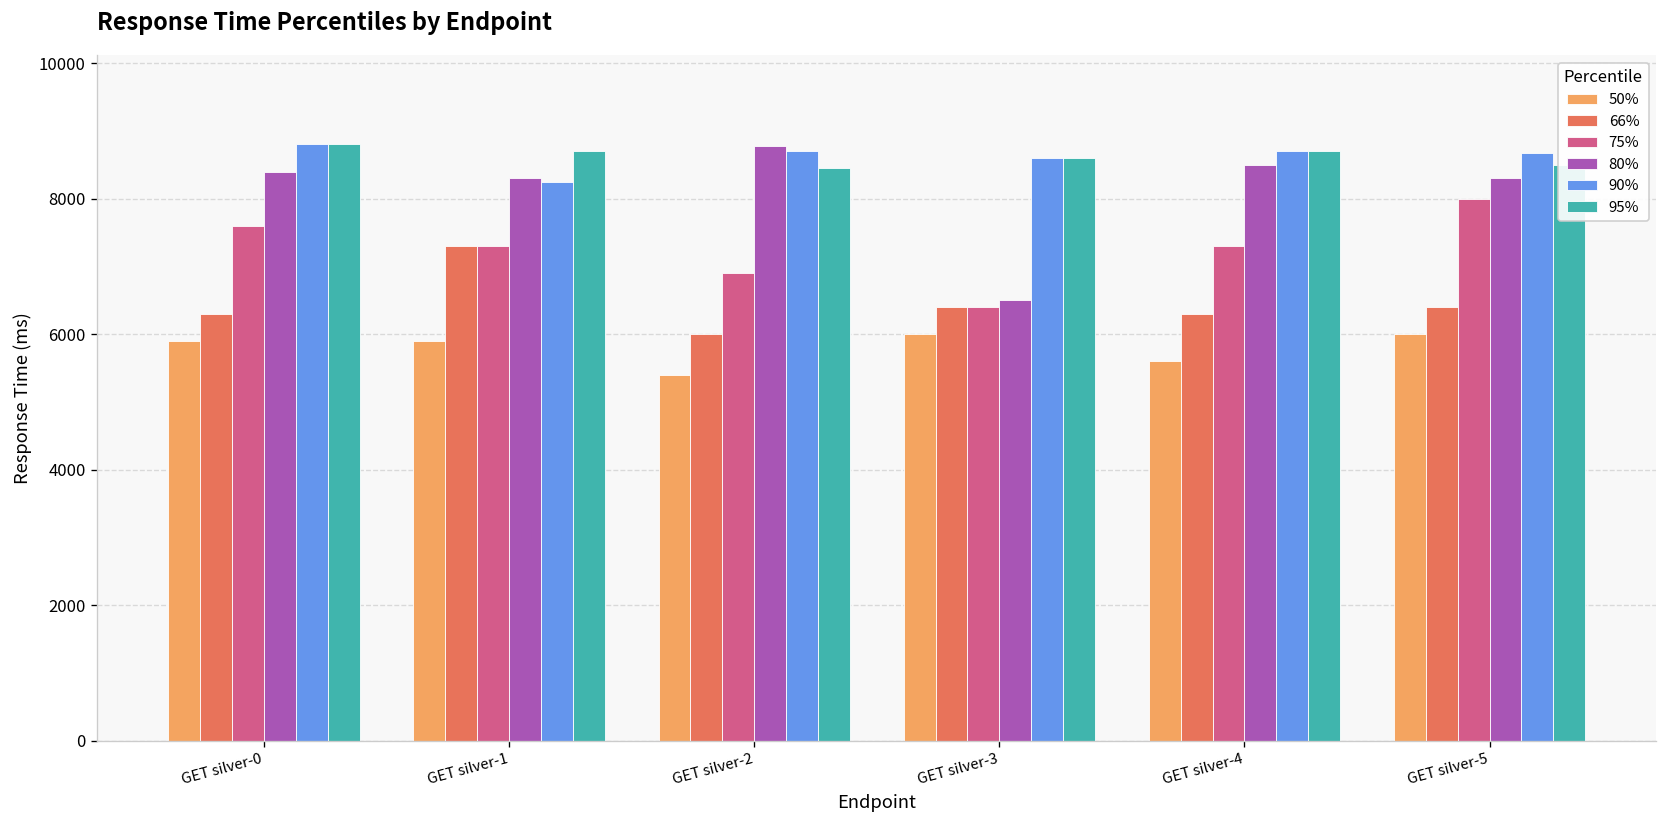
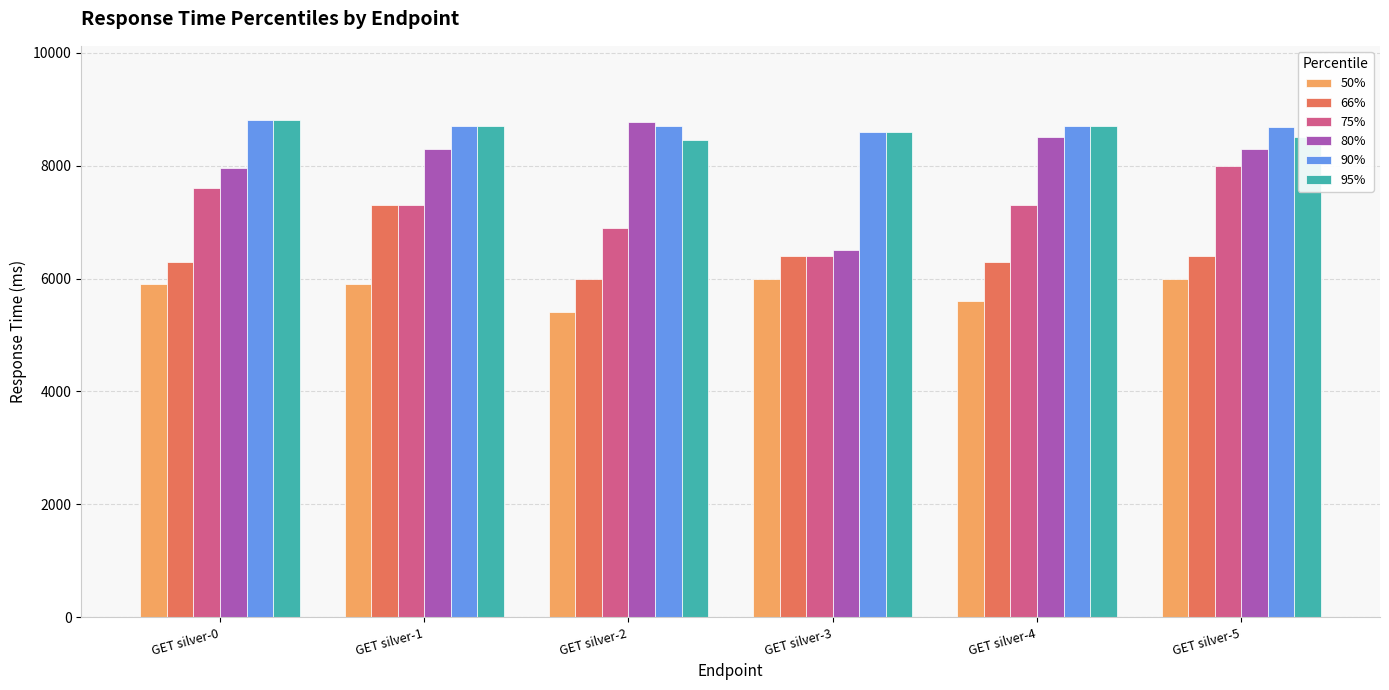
80%, GET silver-0: 8400 -> 8000
90%, GET silver-1: 8200 -> 8700
